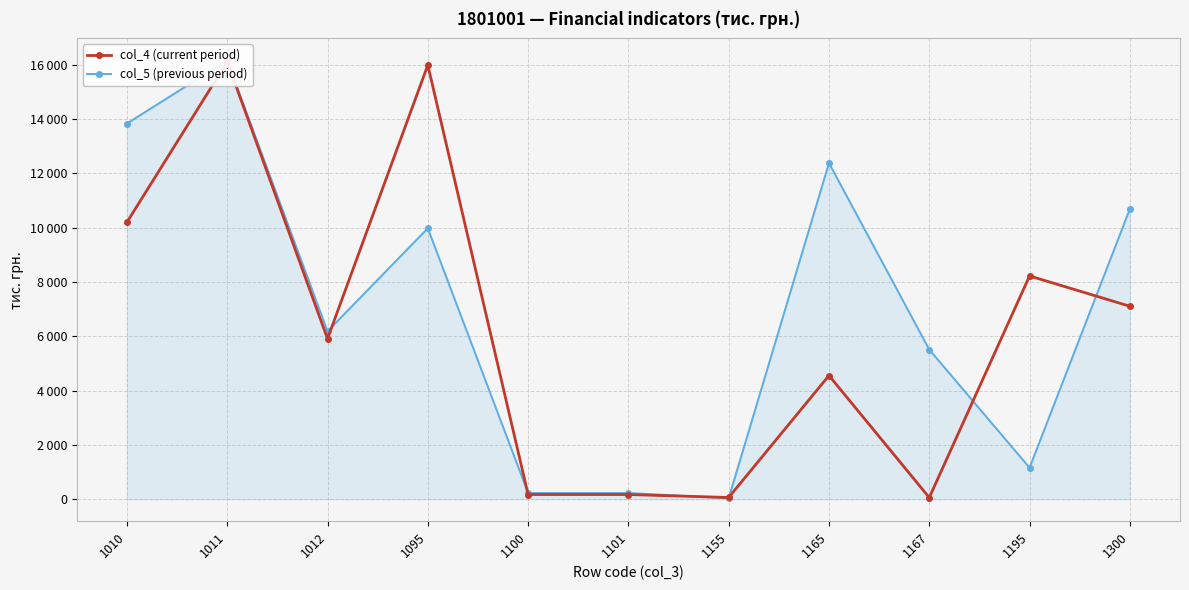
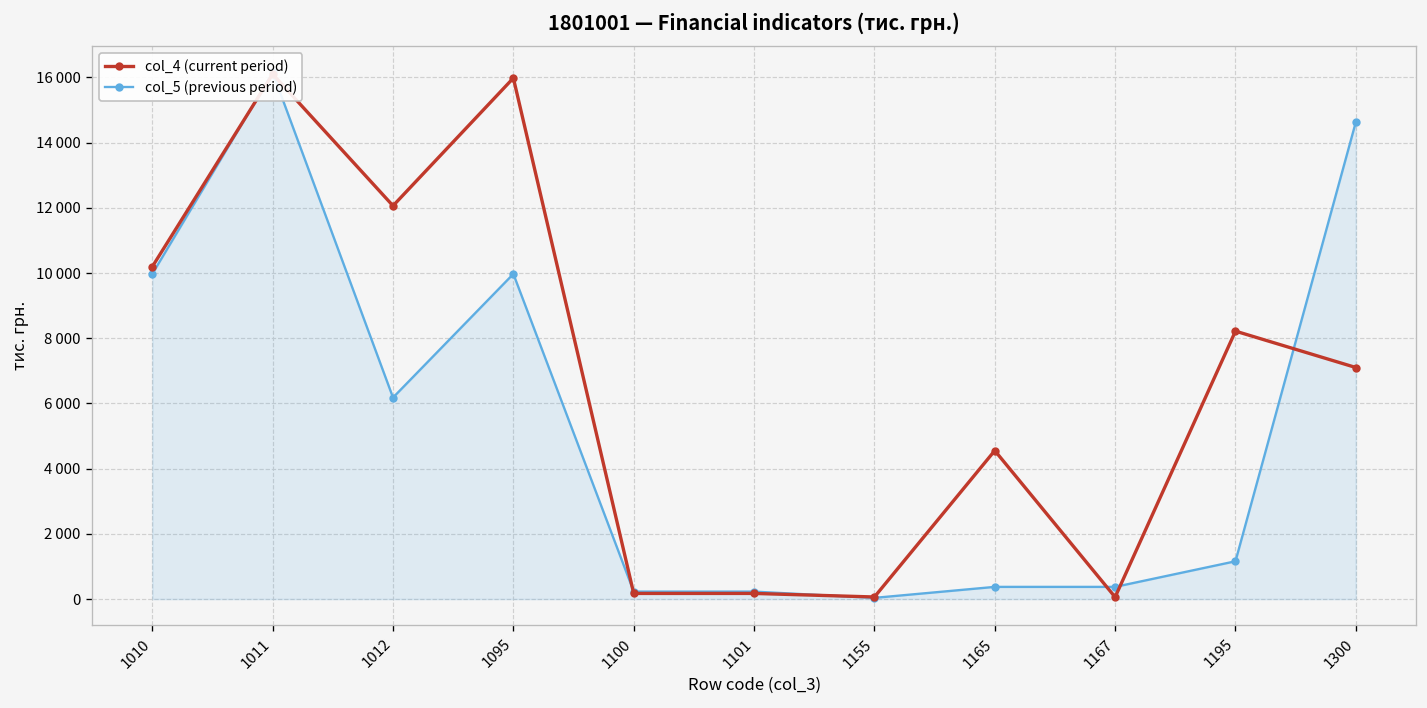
col_5 (previous period), 1010: 13800 -> 10000
col_4 (current period), 1012: 5900 -> 12100
col_5 (previous period), 1165: 12400 -> 400
col_5 (previous period), 1167: 5500 -> 400
col_5 (previous period), 1300: 10700 -> 14600
